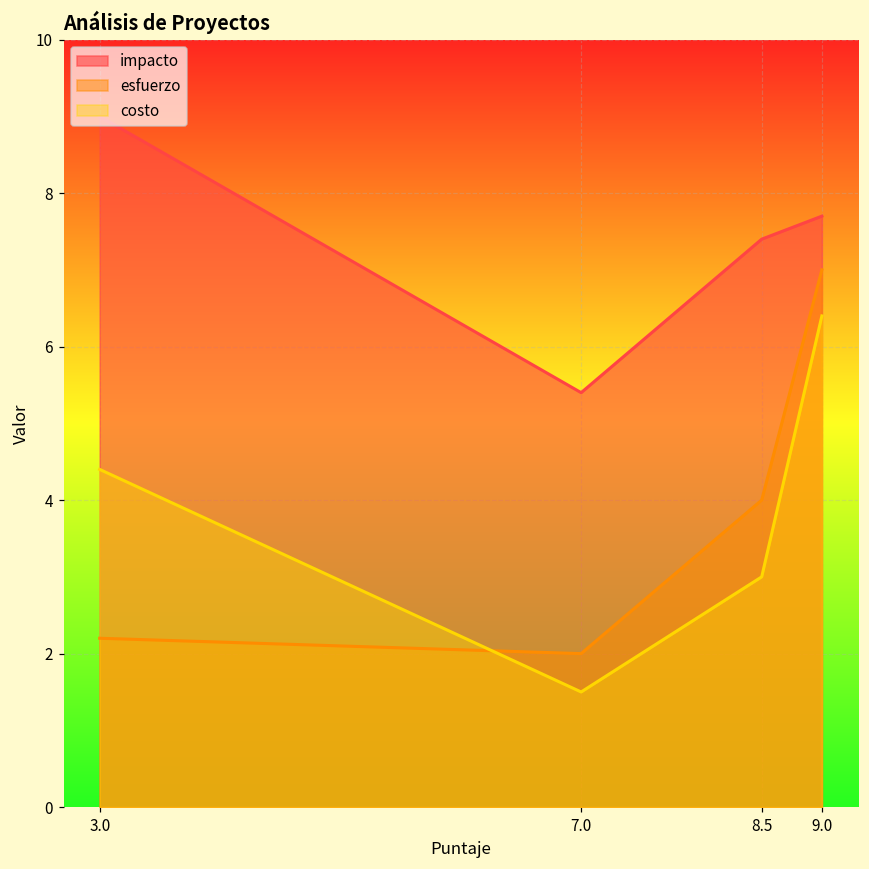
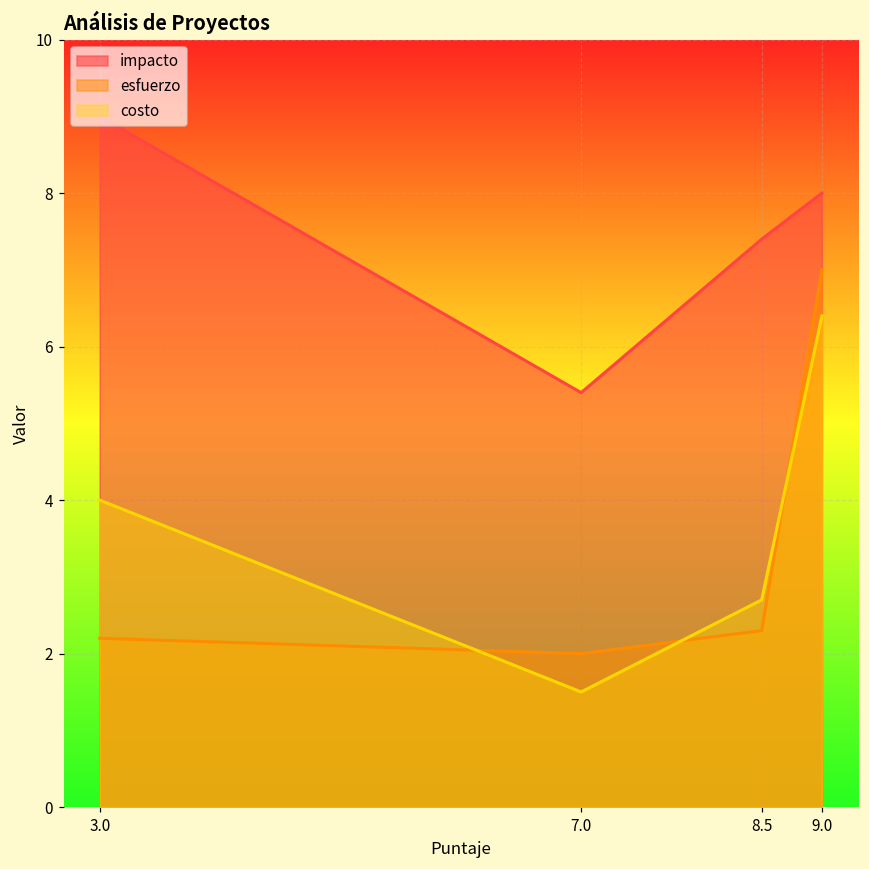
costo, 3.0: 4.4 -> 4.0
esfuerzo, 8.5: 4.0 -> 2.3
costo, 8.5: 3.0 -> 2.7
impacto, 9.0: 7.7 -> 8.0
